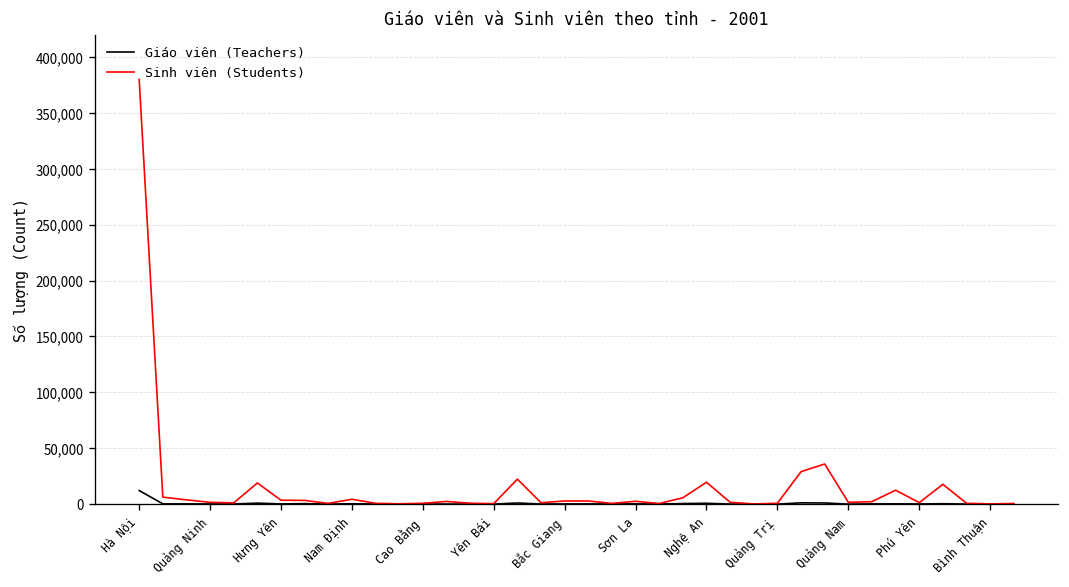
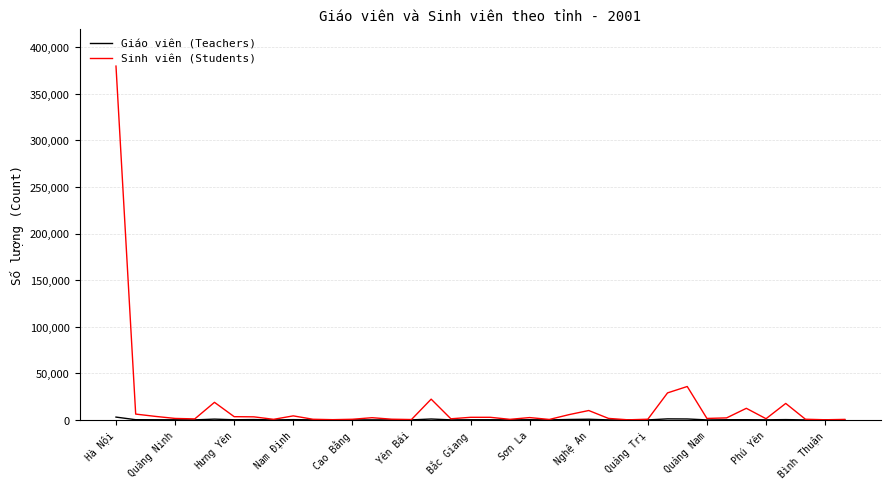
Giáo viên (Teachers), Hà Nội: 10,000 -> 0
Sinh viên (Students), Nghệ An: 20,000 -> 10,000
